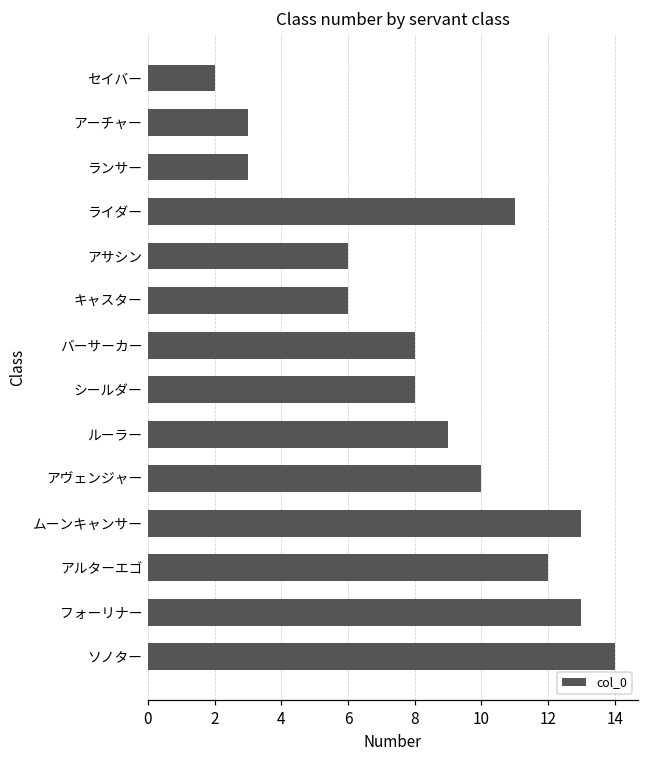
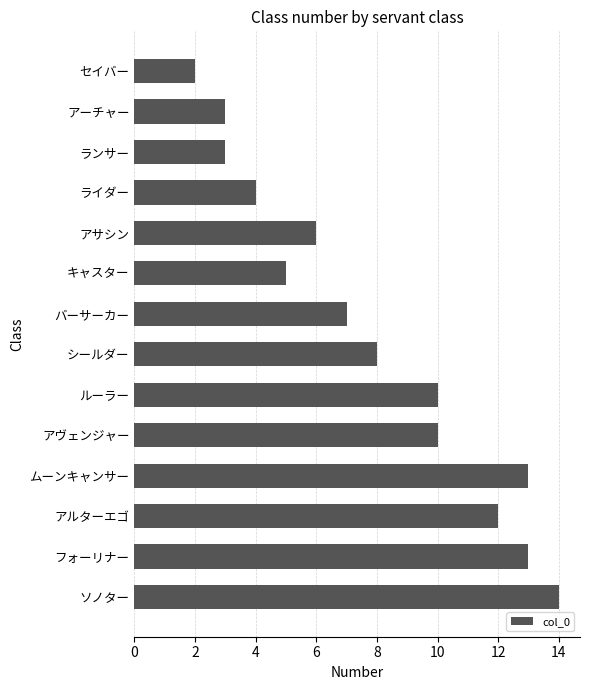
ライダー: 11 -> 4
キャスター: 6 -> 5
バーサーカー: 8 -> 7
ルーラー: 9 -> 10
